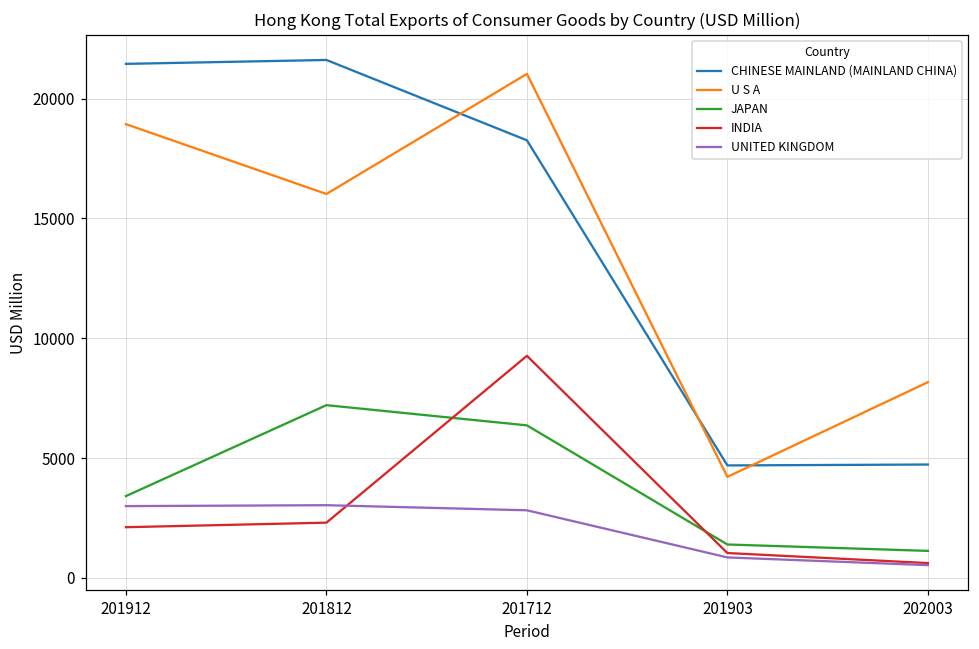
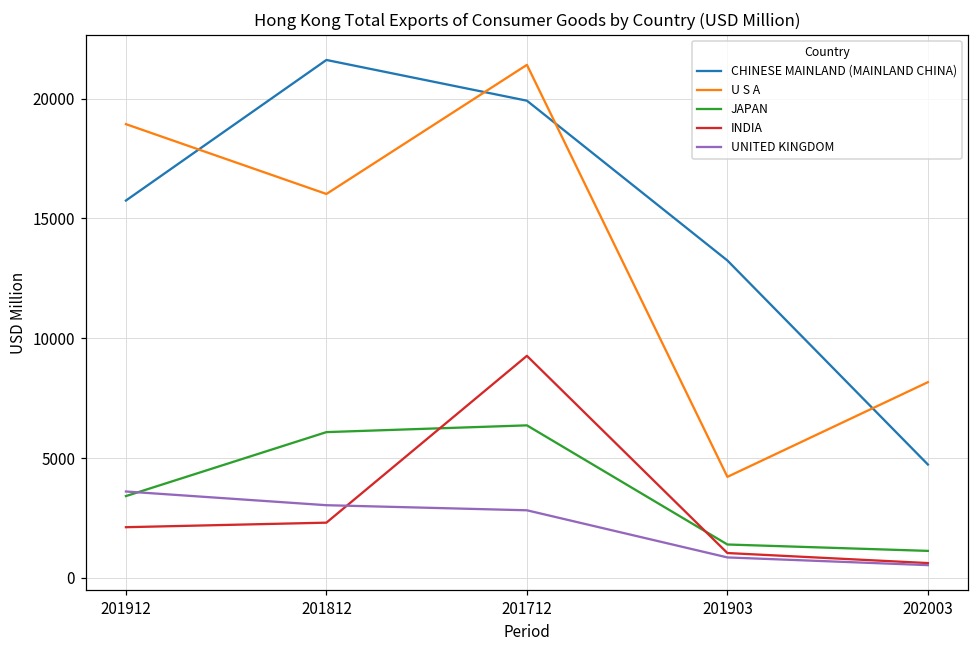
CHINESE MAINLAND (MAINLAND CHINA), 201912: 21400 -> 15700
UNITED KINGDOM, 201912: 3000 -> 3600
JAPAN, 201812: 7200 -> 6100
CHINESE MAINLAND (MAINLAND CHINA), 201712: 18300 -> 19900
U S A, 201712: 21000 -> 21400
CHINESE MAINLAND (MAINLAND CHINA), 201903: 4700 -> 13200
